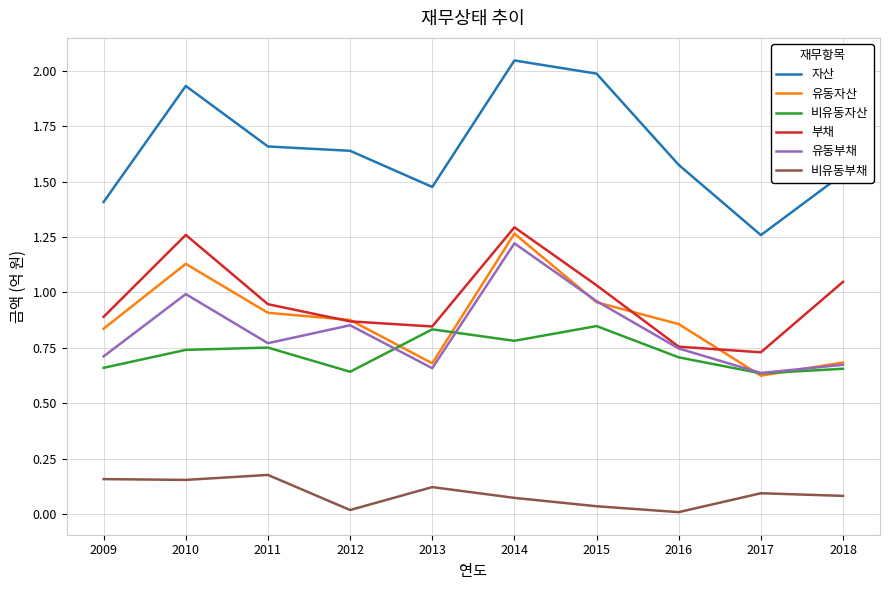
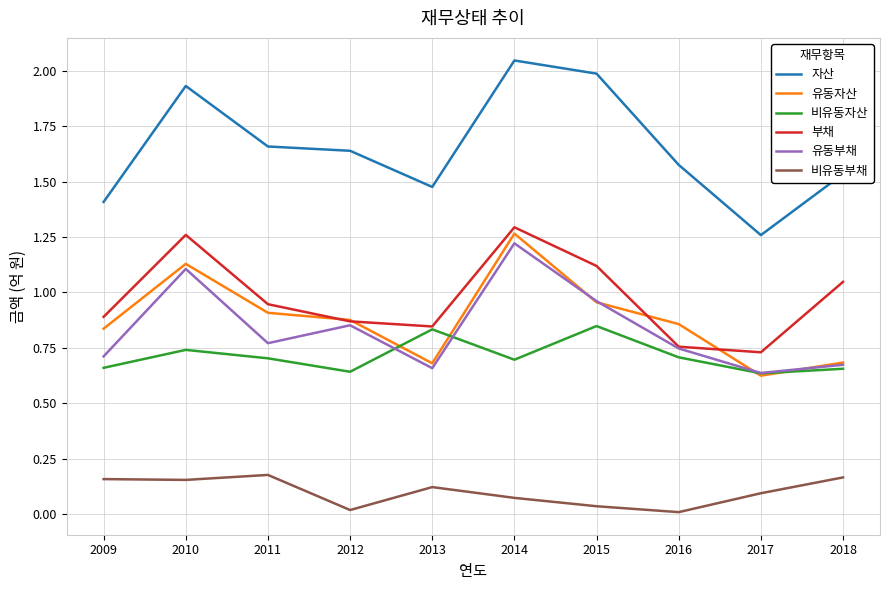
유동부채, 2010: 0.99 -> 1.11
비유동자산, 2011: 0.75 -> 0.70
비유동자산, 2014: 0.78 -> 0.70
부채, 2015: 1.03 -> 1.12
비유동부채, 2018: 0.08 -> 0.16
